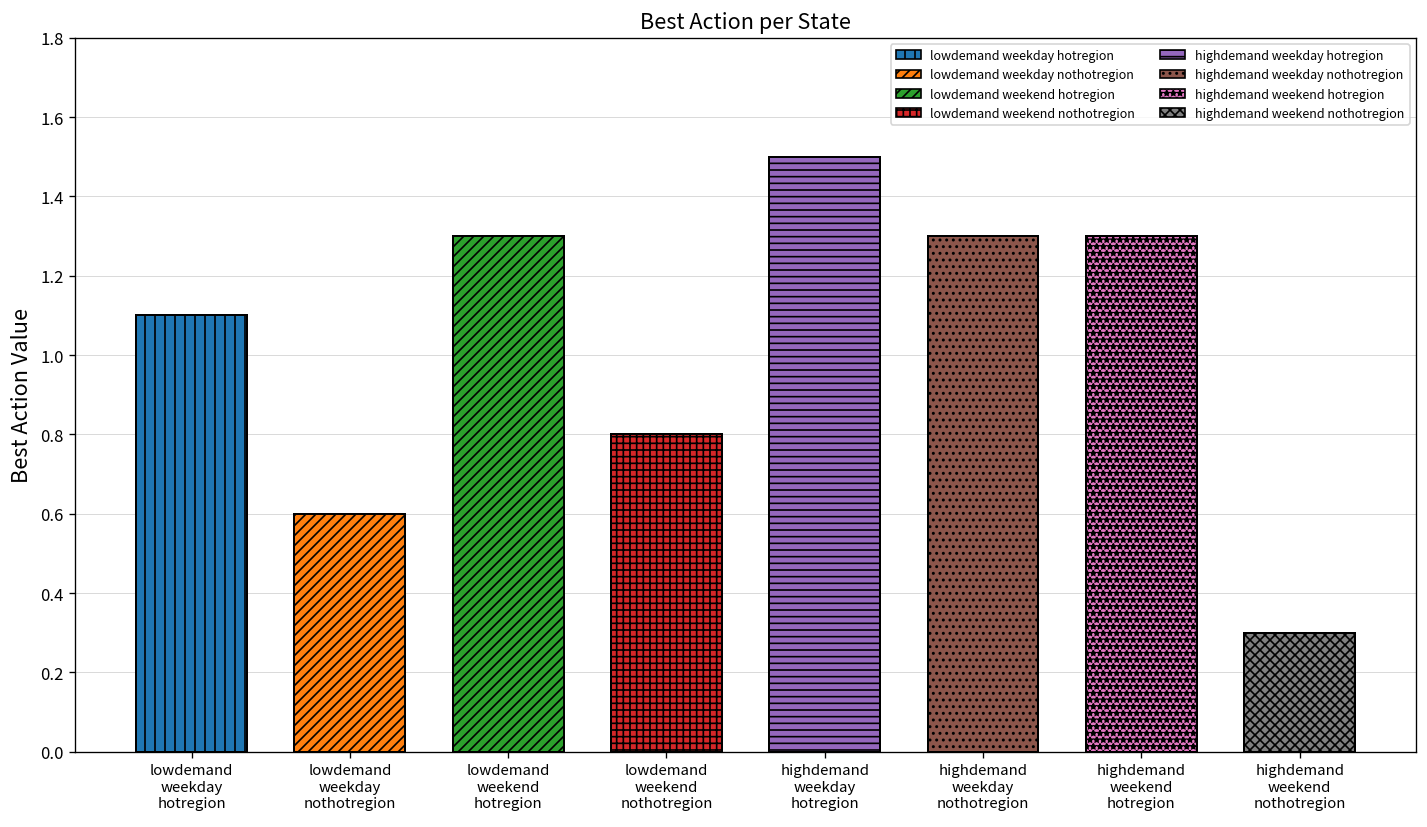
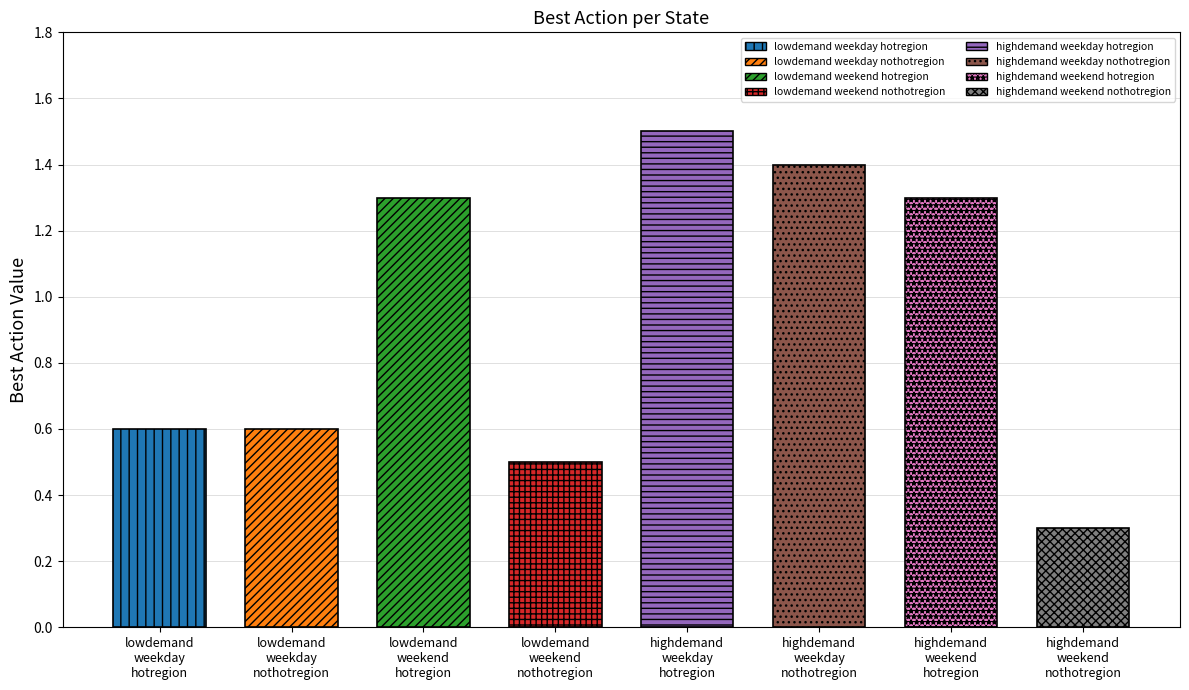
lowdemand weekday hotregion: 1.1 -> 0.6
lowdemand weekend nothotregion: 0.8 -> 0.5
highdemand weekday nothotregion: 1.3 -> 1.4
